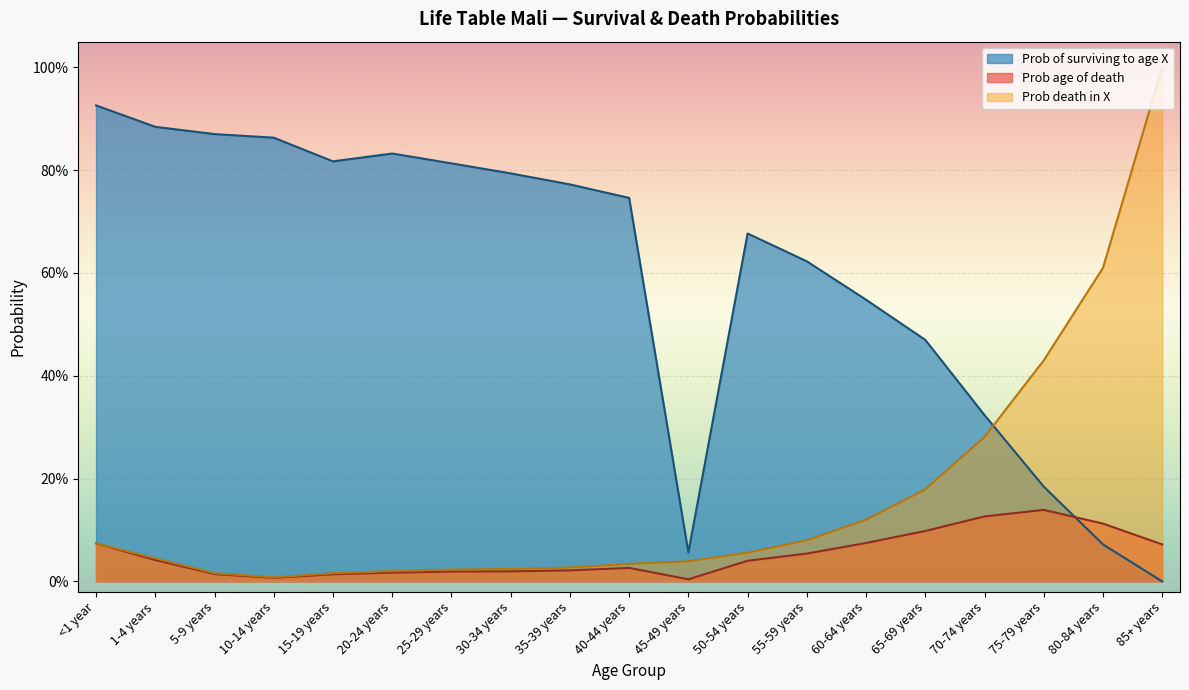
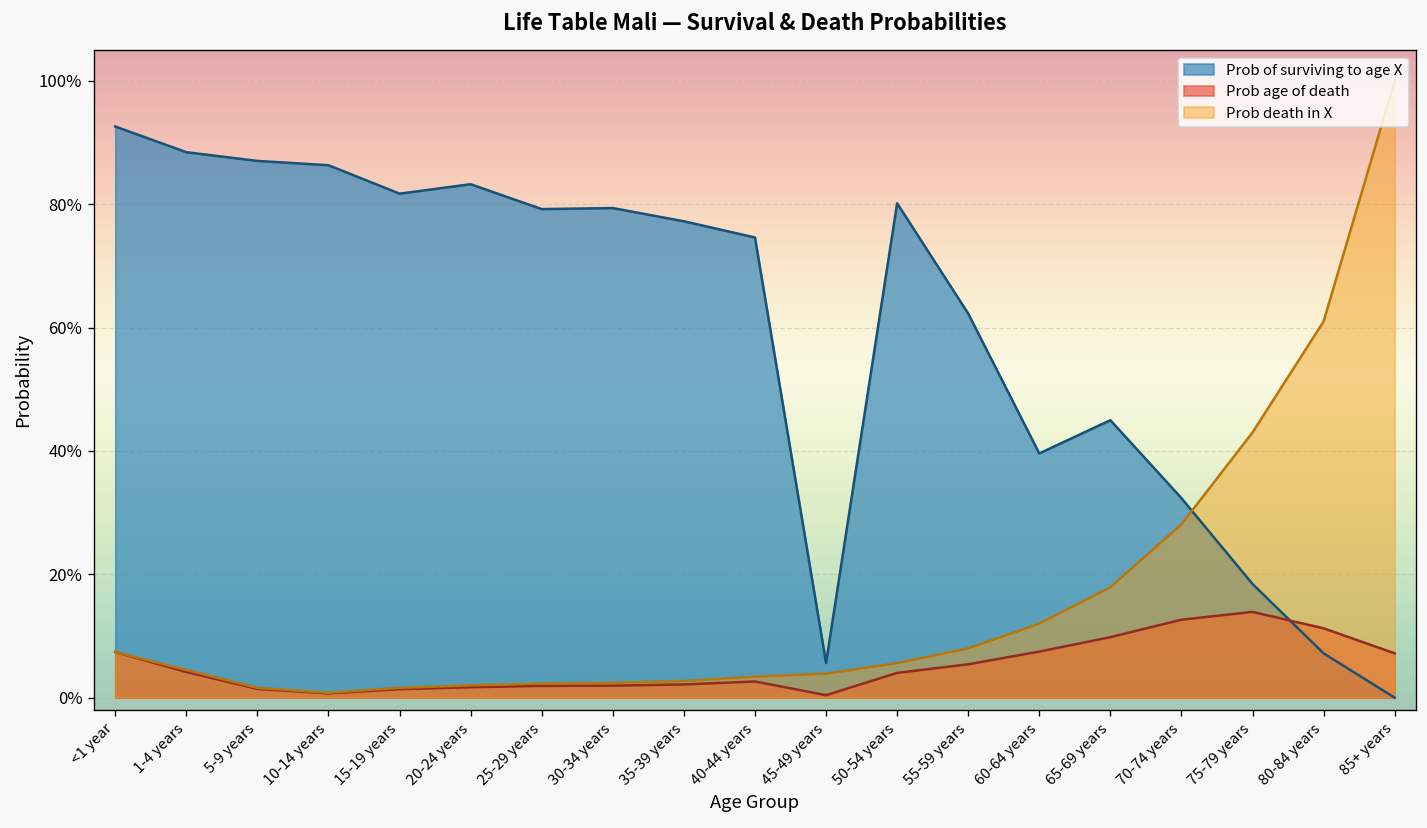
Prob of surviving to age X, 25-29 years: 81% -> 79%
Prob of surviving to age X, 50-54 years: 68% -> 80%
Prob of surviving to age X, 60-64 years: 55% -> 40%
Prob of surviving to age X, 65-69 years: 47% -> 45%
